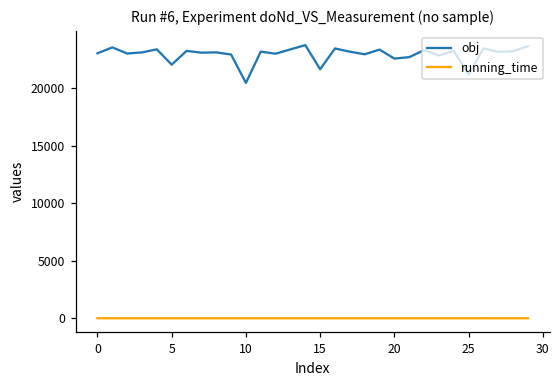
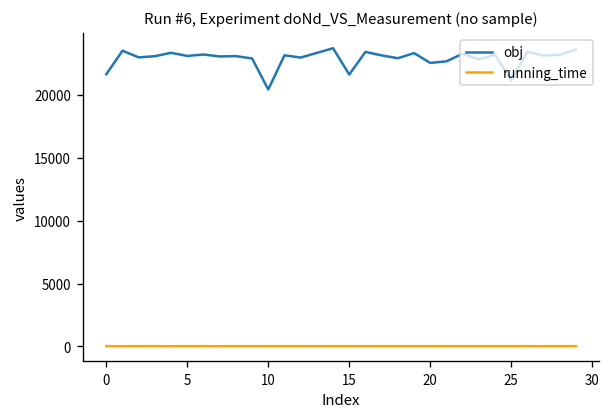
obj, 0: 23000 -> 21600
obj, 5: 22000 -> 23100
